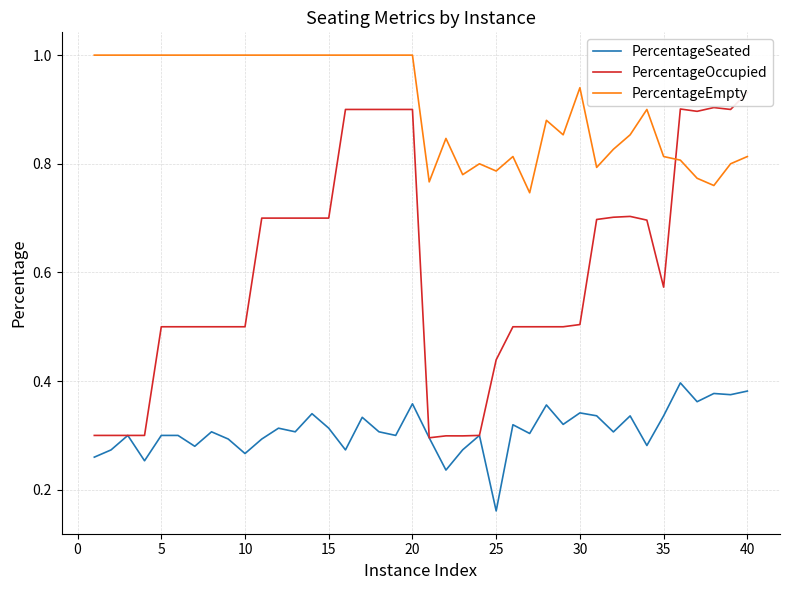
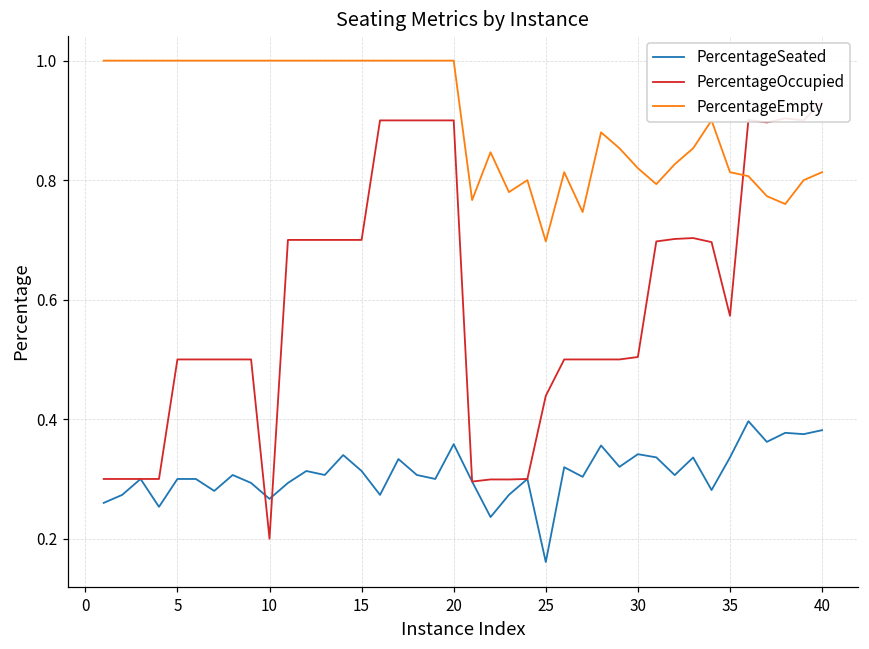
PercentageOccupied, 10: 0.5 -> 0.2
PercentageEmpty, 25: 0.79 -> 0.70
PercentageEmpty, 30: 0.94 -> 0.82
